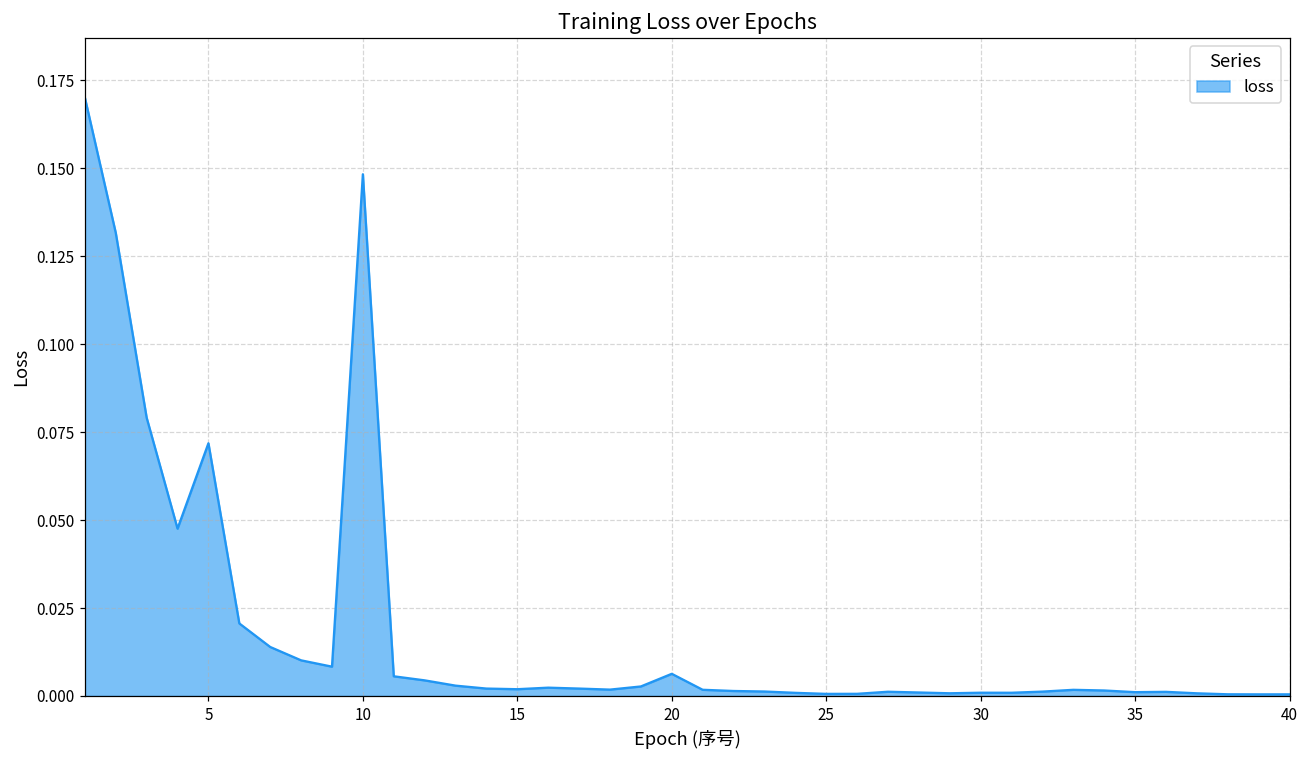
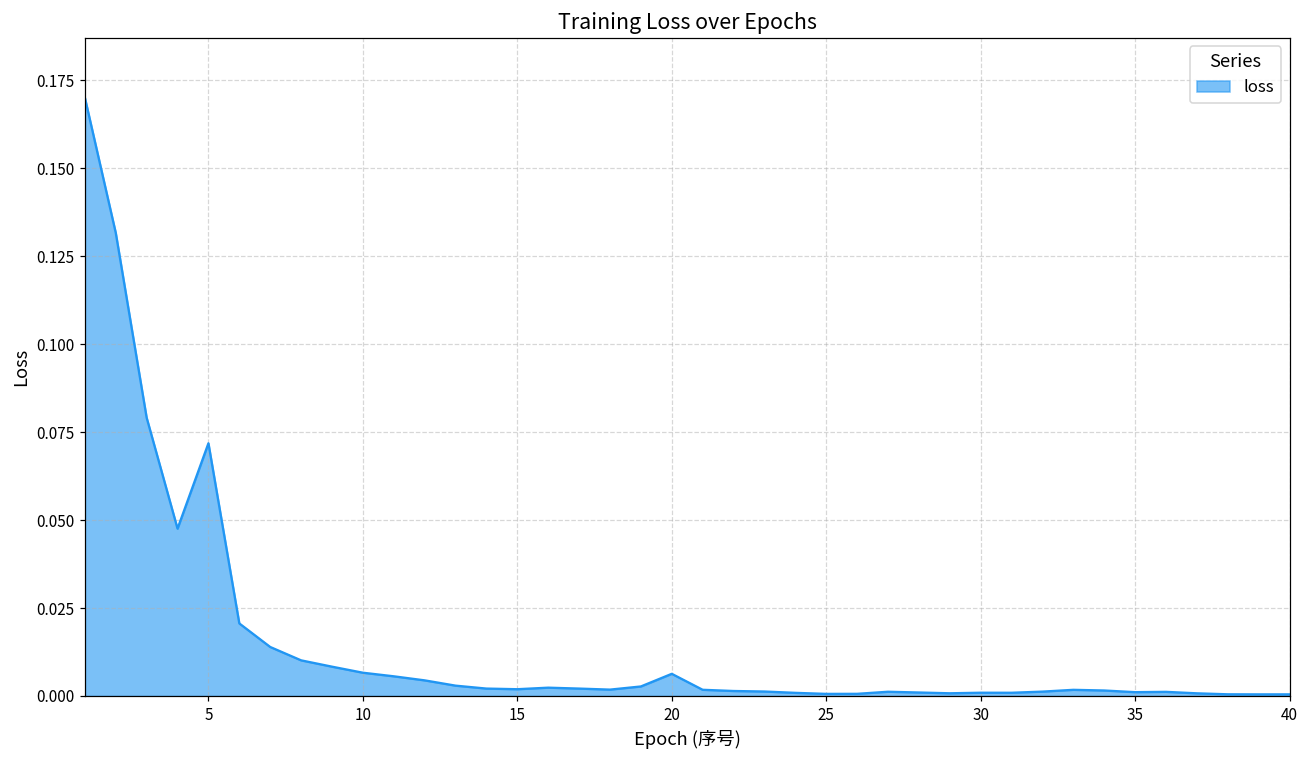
10: 0.148 -> 0.007
